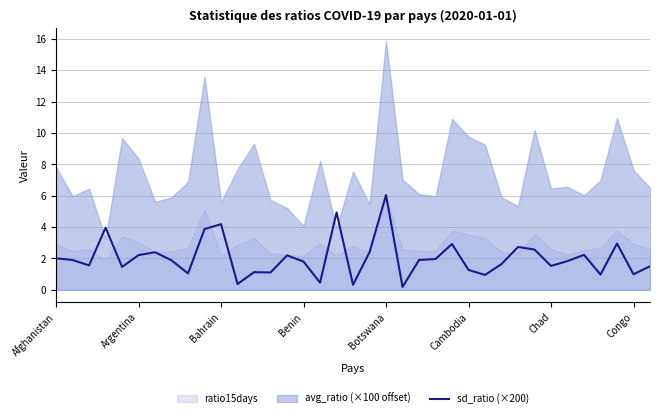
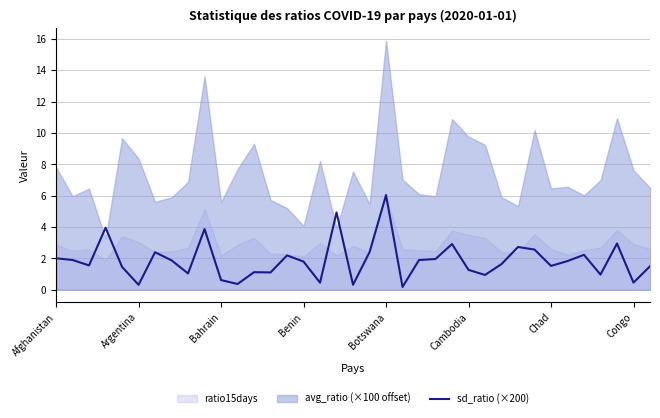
sd_ratio (×200), Argentina: 2.2 -> 0.3
sd_ratio (×200), Bahrain: 4.2 -> 0.6
sd_ratio (×200), Congo: 1.0 -> 0.5
